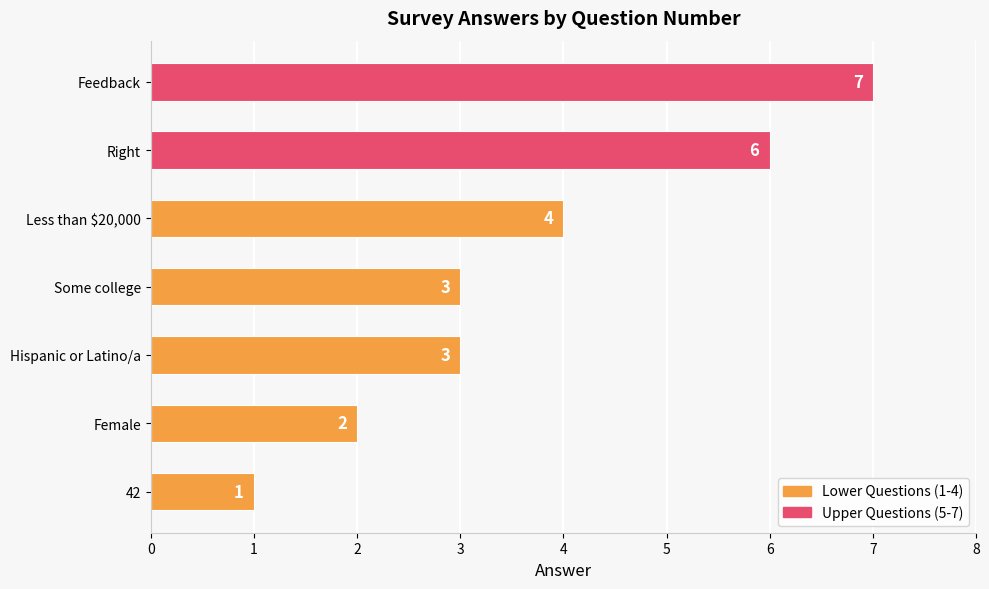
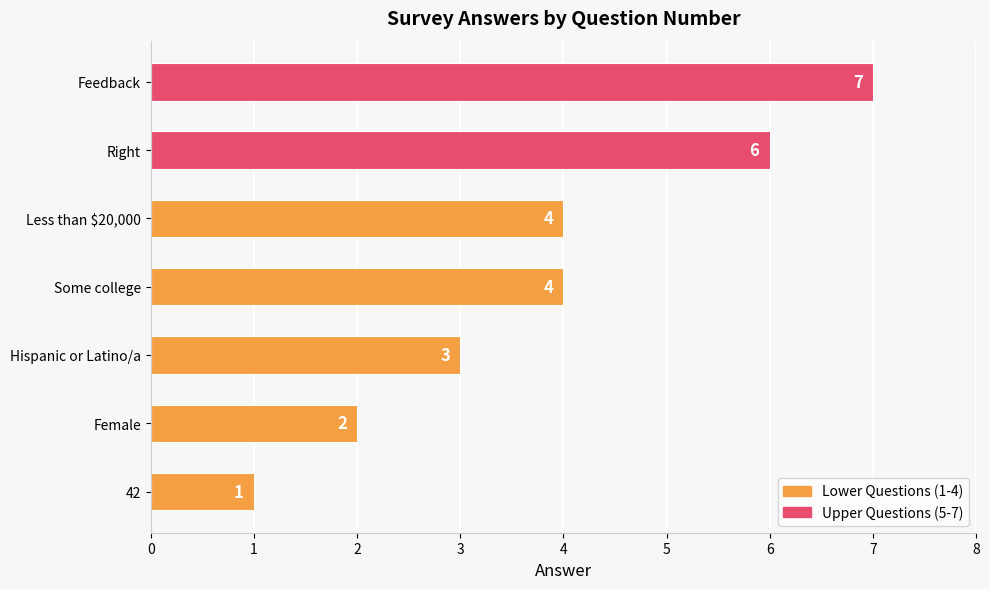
Some college: 3 -> 4
